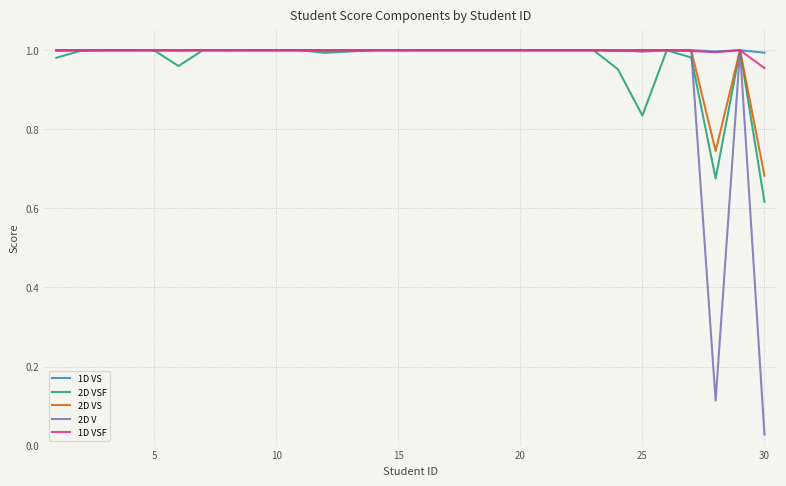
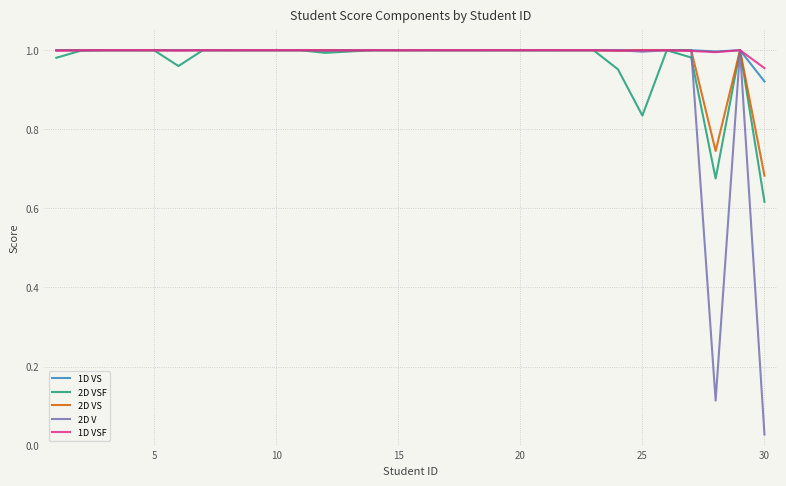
1D VS, 30: 0.99 -> 0.92
